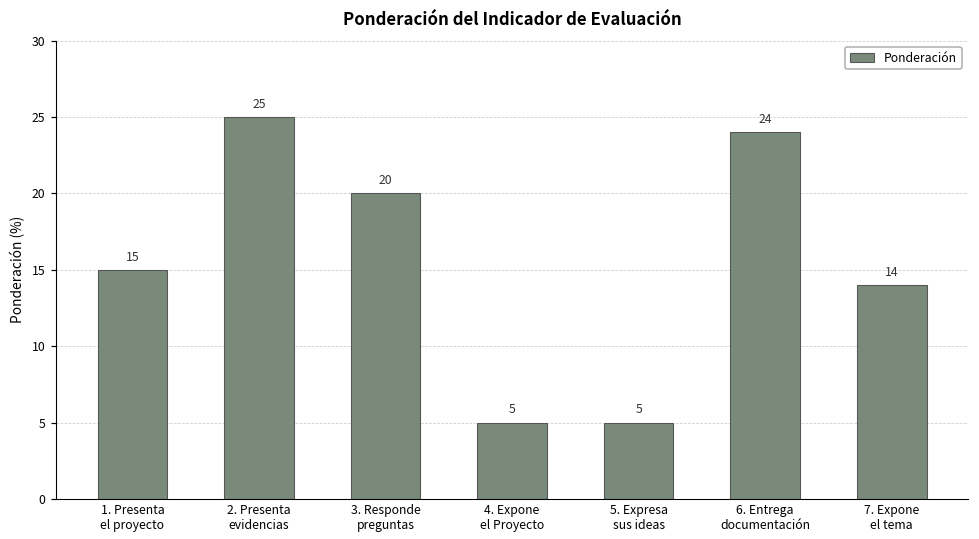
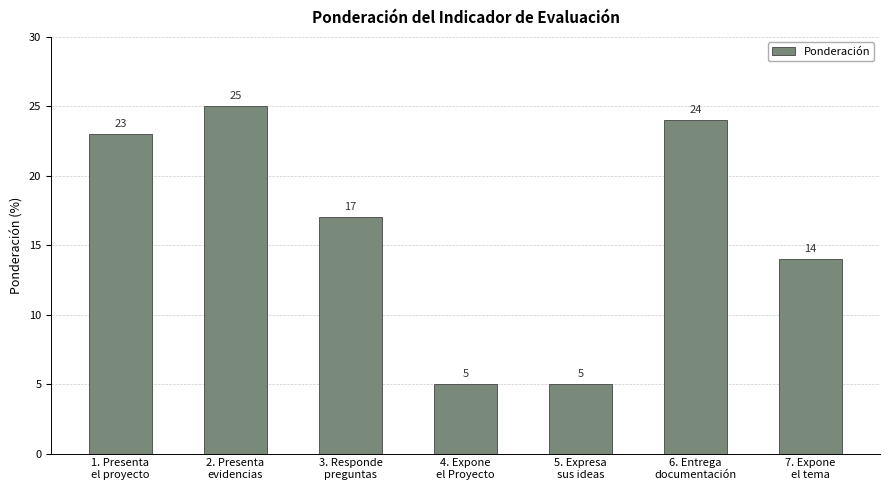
1. Presenta el proyecto: 15 -> 23
3. Responde preguntas: 20 -> 17
